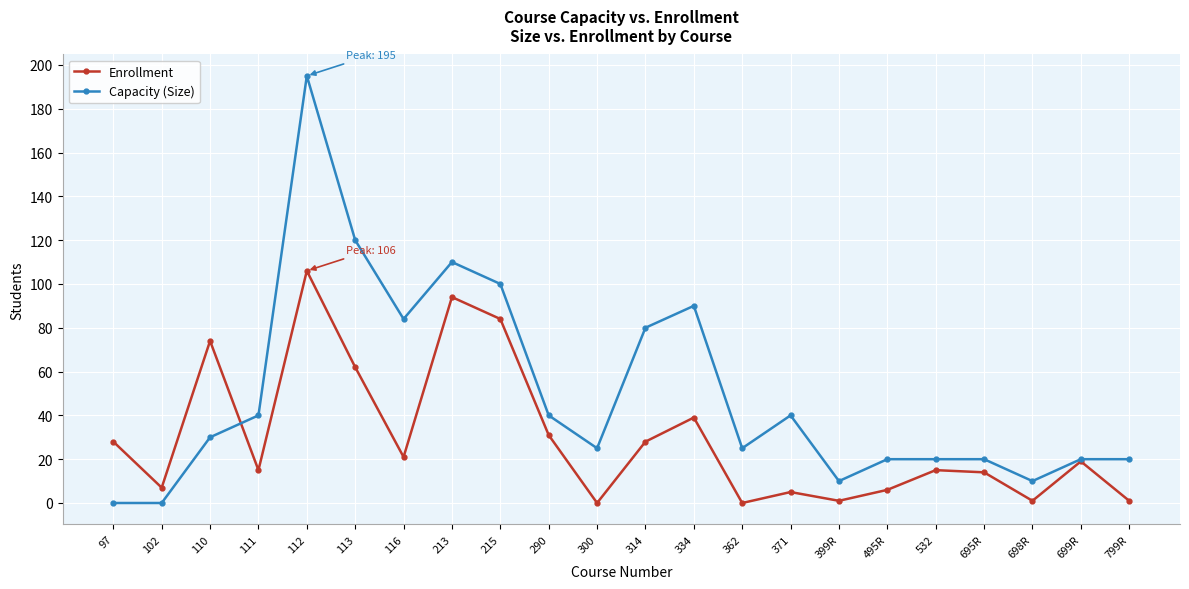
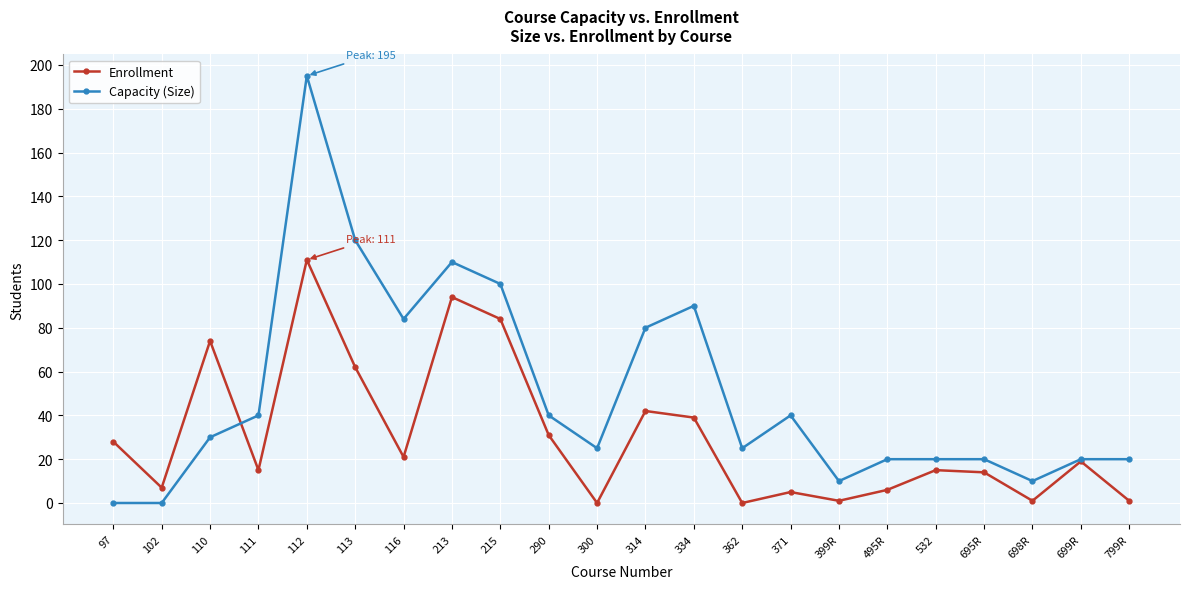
Enrollment, 112: 106 -> 111
Enrollment, 314: 28 -> 42
